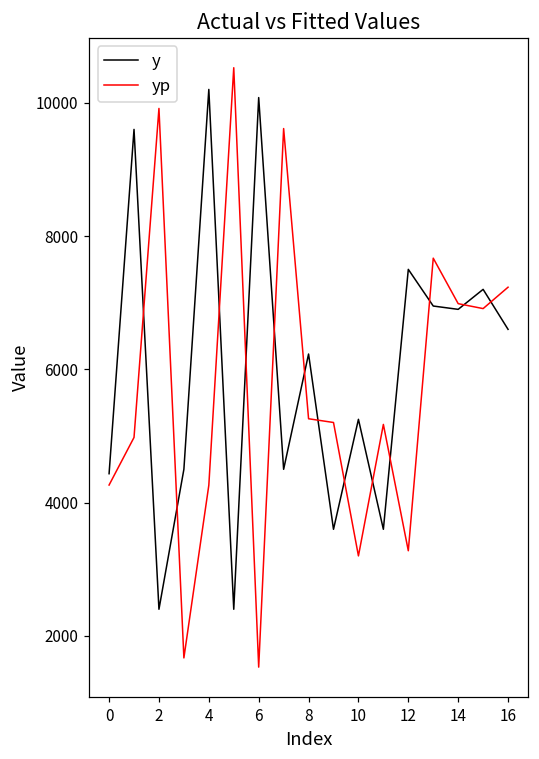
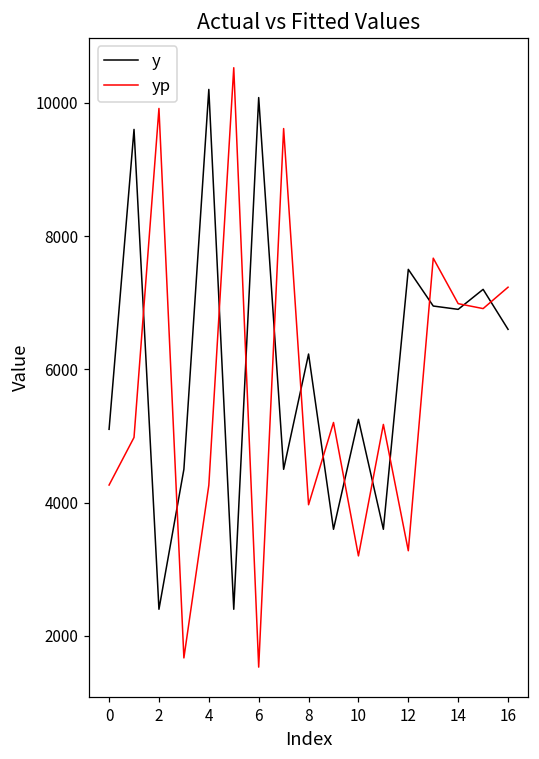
y, 0: 4400 -> 5100
yp, 8: 5300 -> 4000
